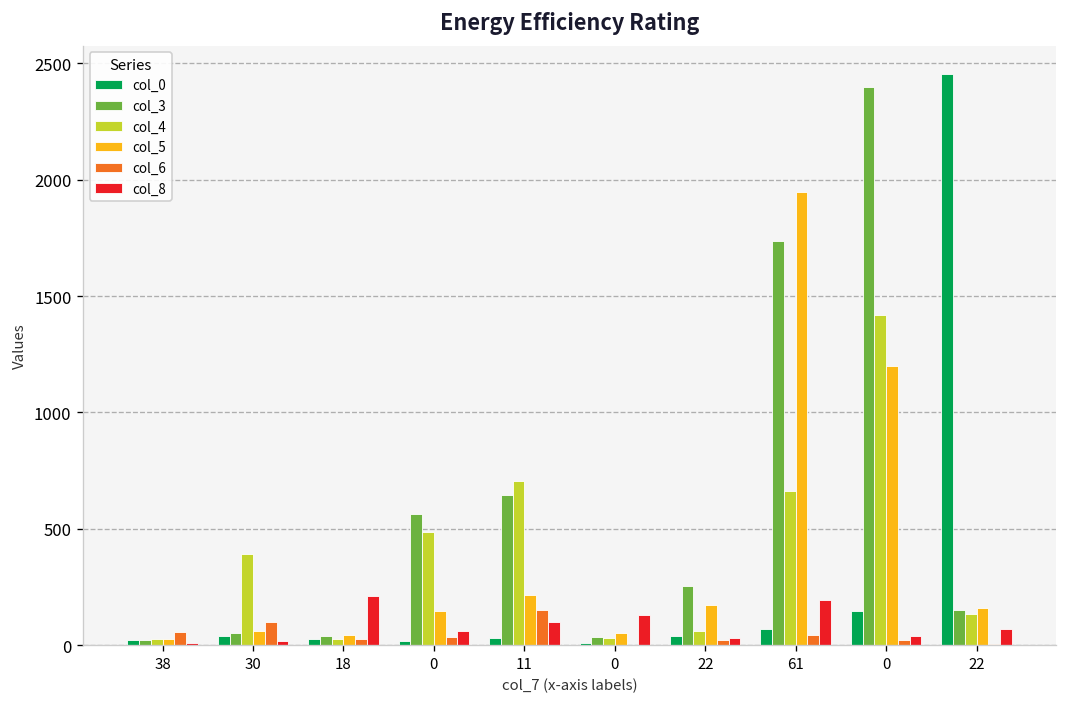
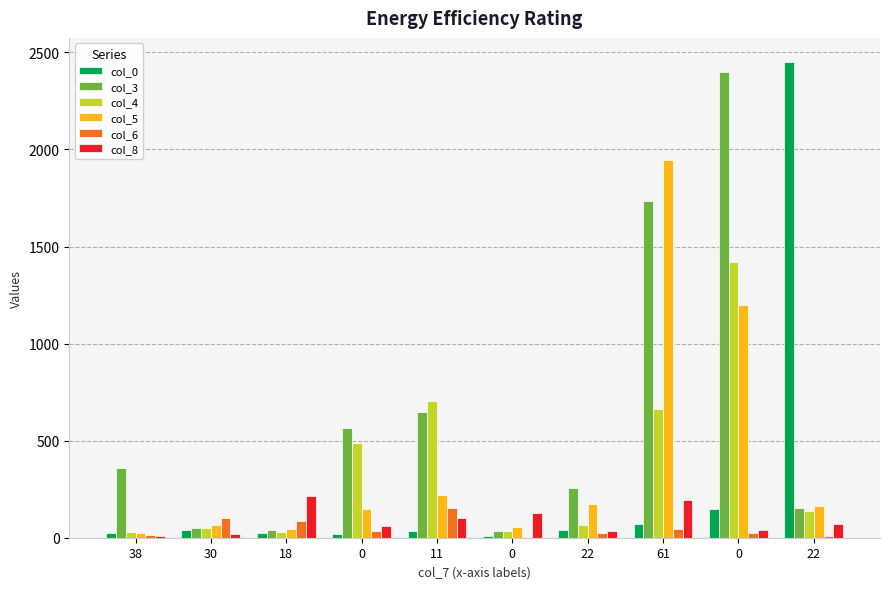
col_3, 38: 30 -> 360
col_6, 38: 60 -> 10
col_4, 30: 390 -> 50
col_6, 18: 30 -> 90
